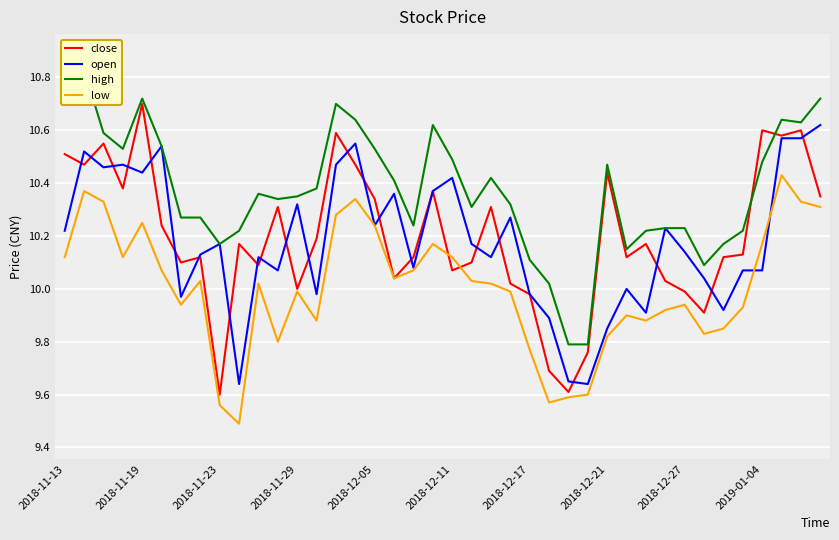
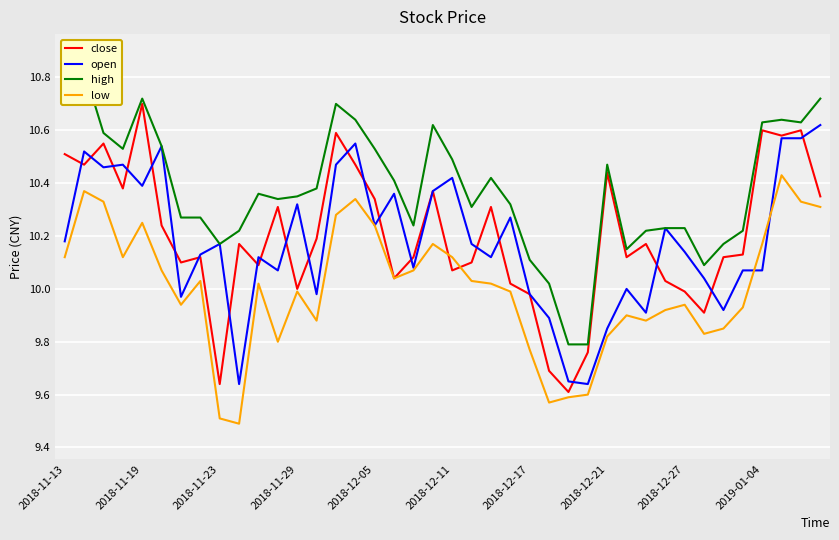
open, 2018-11-13: 10.22 -> 10.18
open, 2018-11-19: 10.44 -> 10.39
close, 2018-11-23: 9.60 -> 9.64
low, 2018-11-23: 9.56 -> 9.51
high, 2019-01-04: 10.48 -> 10.63
